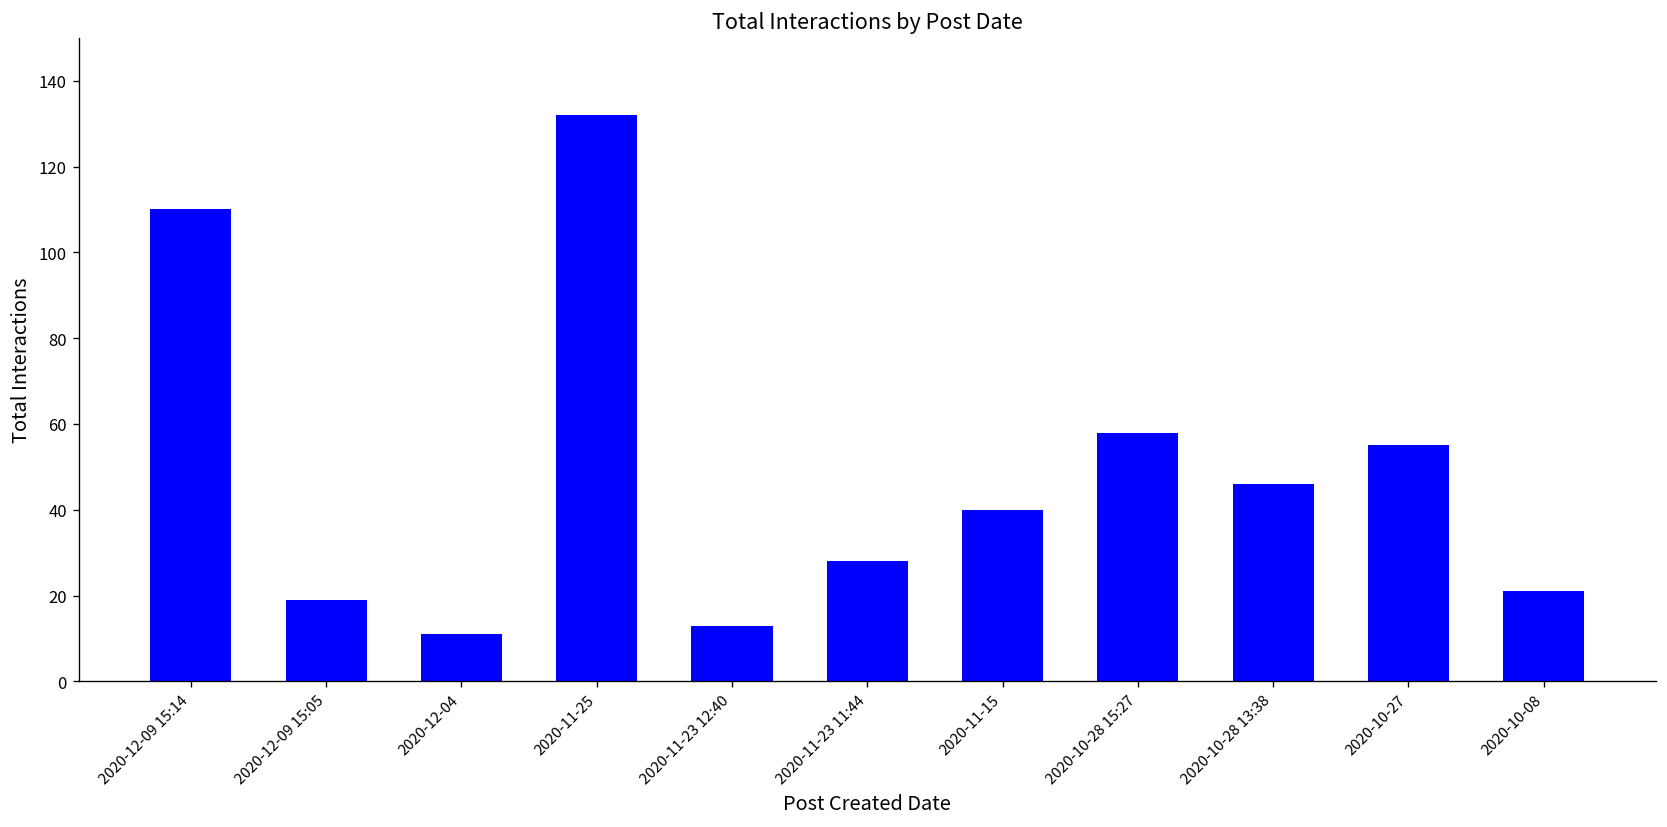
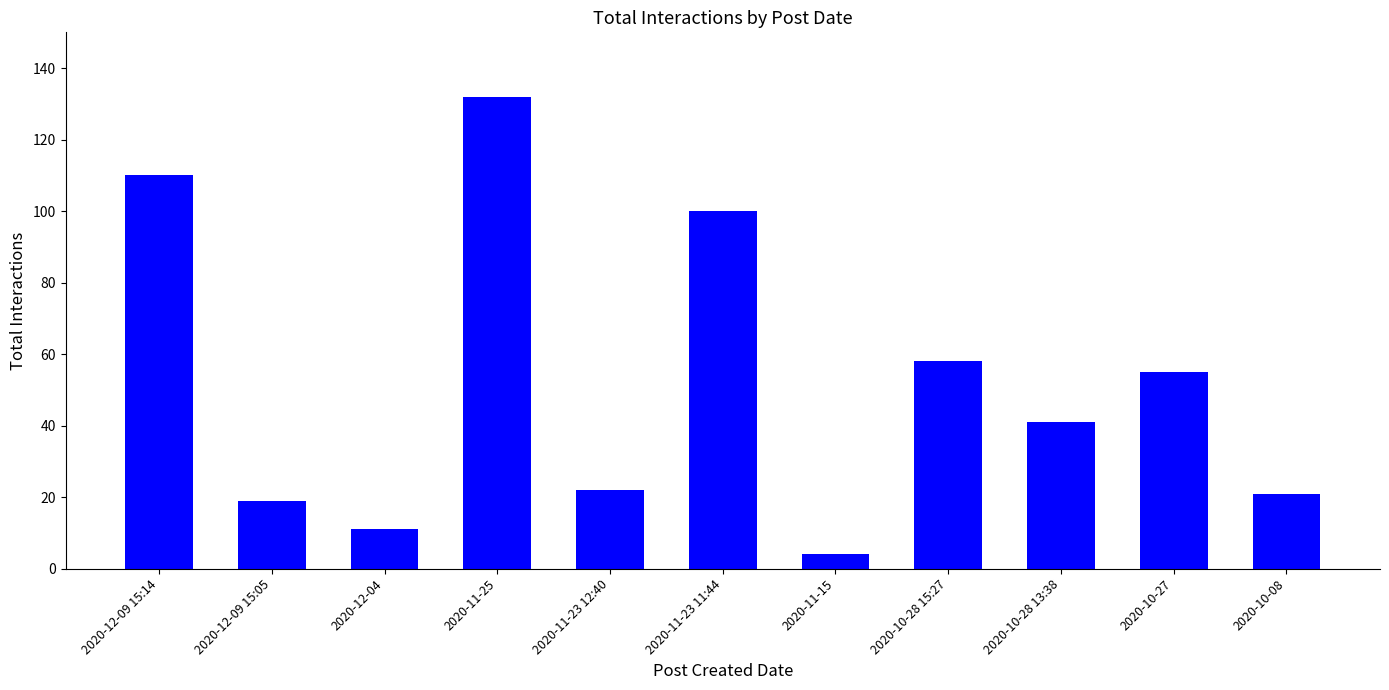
2020-11-23 12:40: 13 -> 22
2020-11-23 11:44: 28 -> 100
2020-11-15: 40 -> 4
2020-10-28 13:38: 46 -> 41
